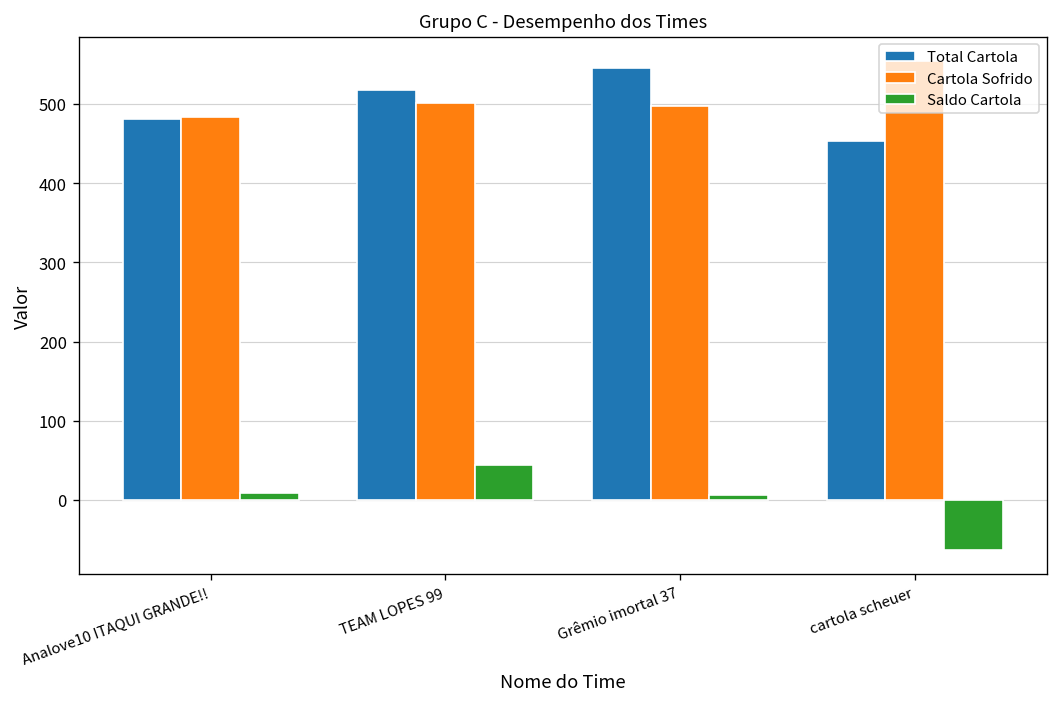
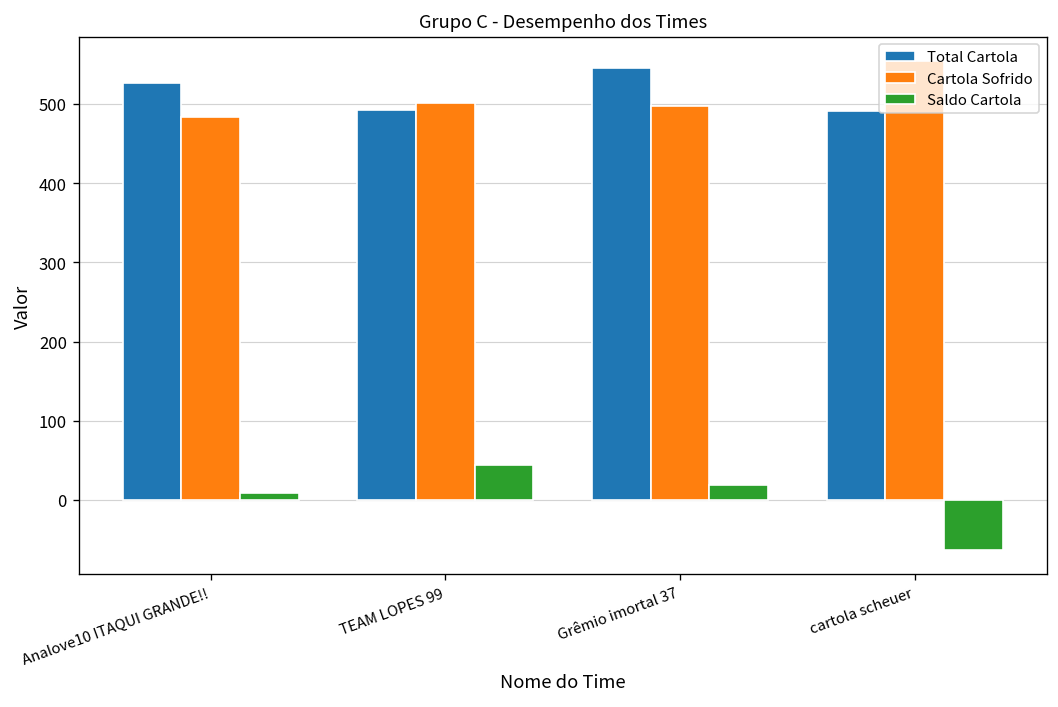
Total Cartola, Analove10 ITAQUI GRANDE!!: 480 -> 530
Total Cartola, TEAM LOPES 99: 520 -> 490
Saldo Cartola, Grêmio imortal 37: 10 -> 20
Total Cartola, cartola scheuer: 450 -> 490
